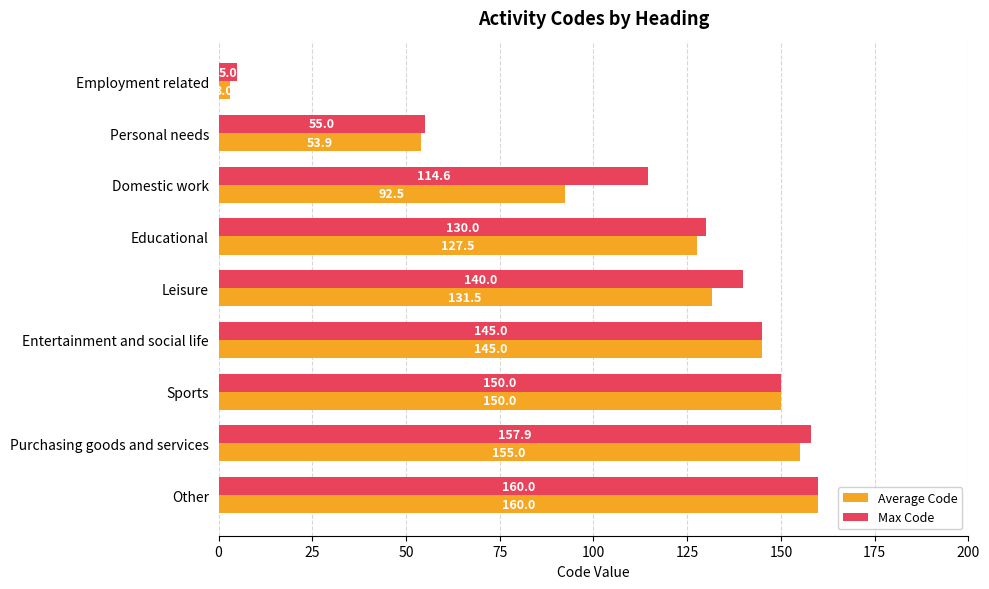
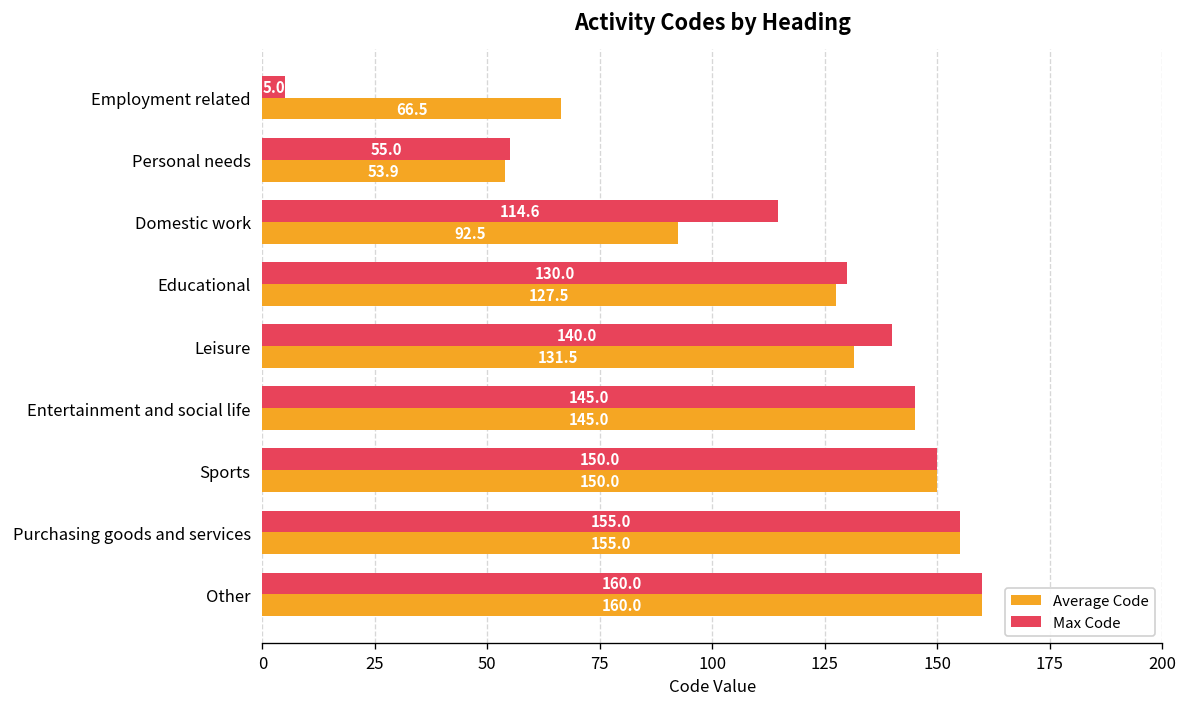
Average Code, Employment related: 3.0 -> 66.5
Max Code, Purchasing goods and services: 157.9 -> 155.0
